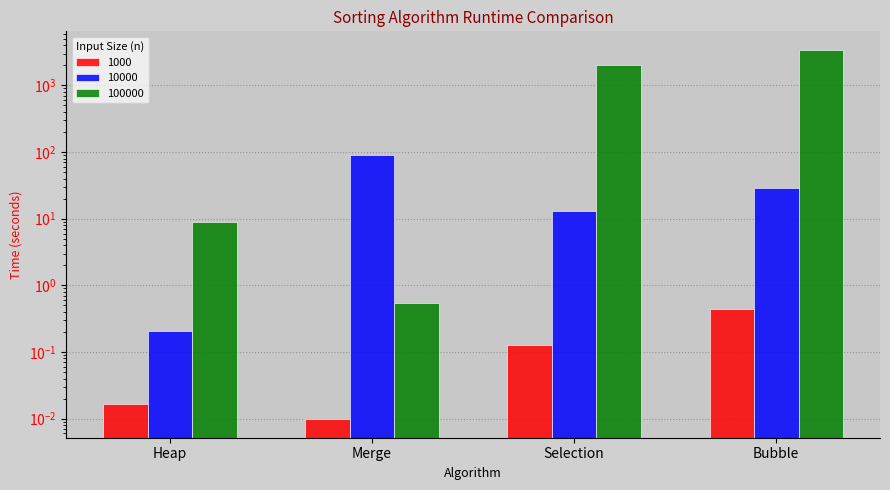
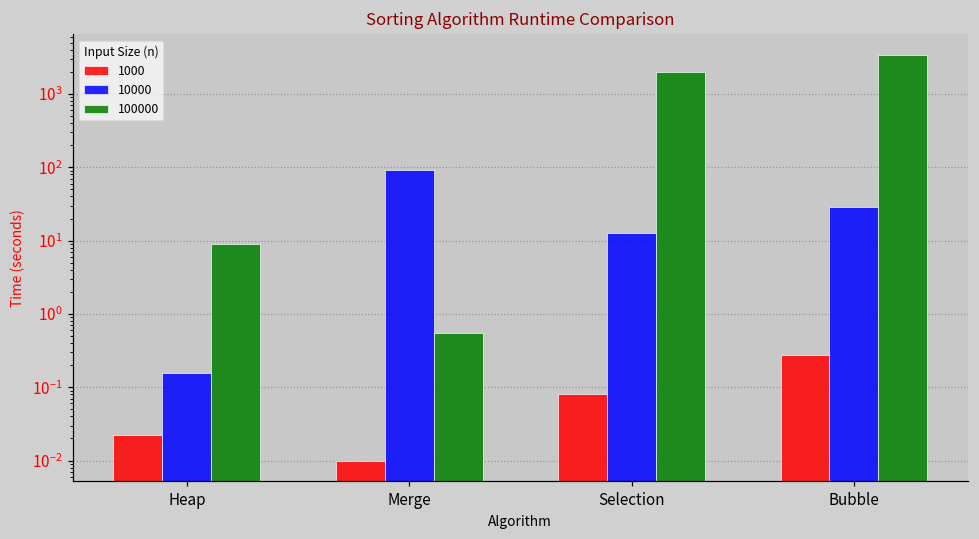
1000, Heap: 0.016 -> 0.022
10000, Heap: 0.21 -> 0.16
1000, Selection: 0.13 -> 0.08
1000, Bubble: 0.4 -> 0.28
